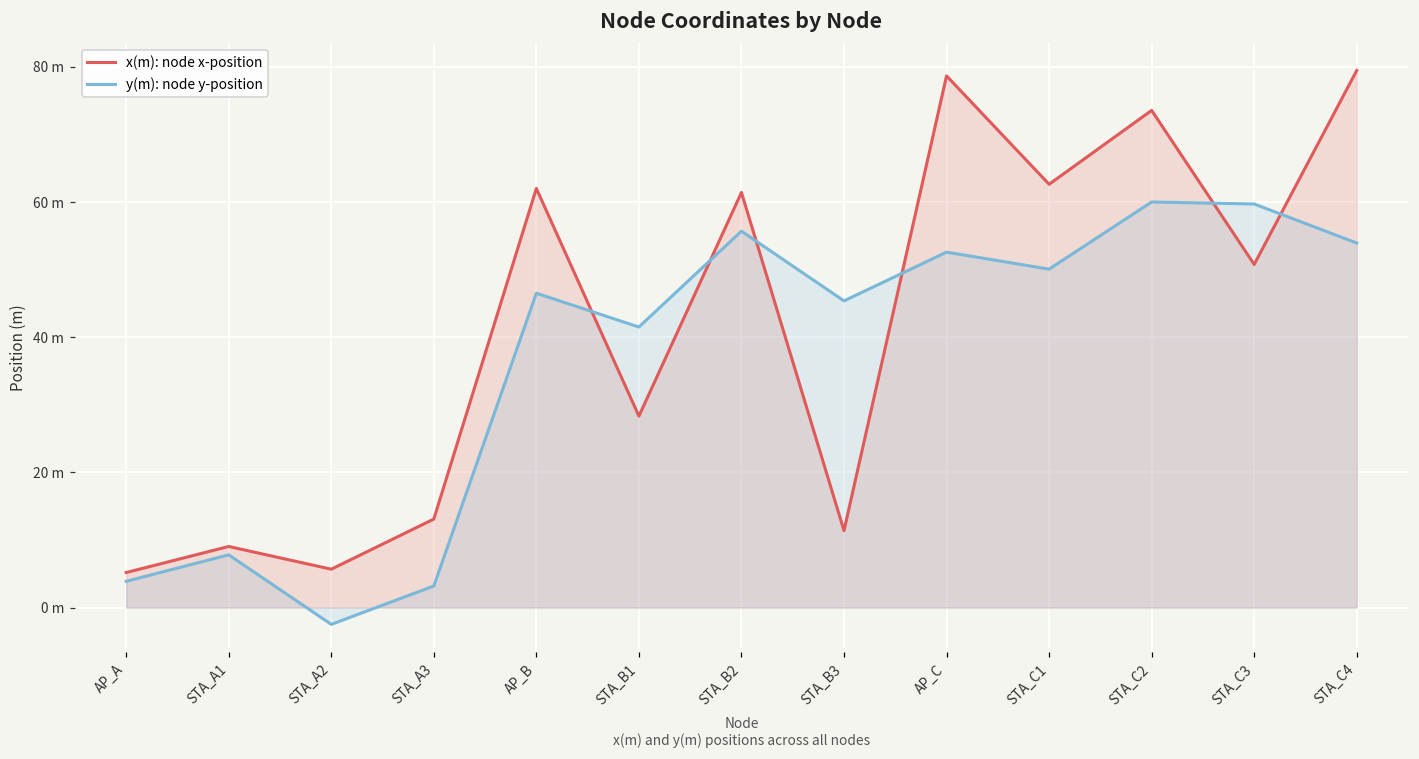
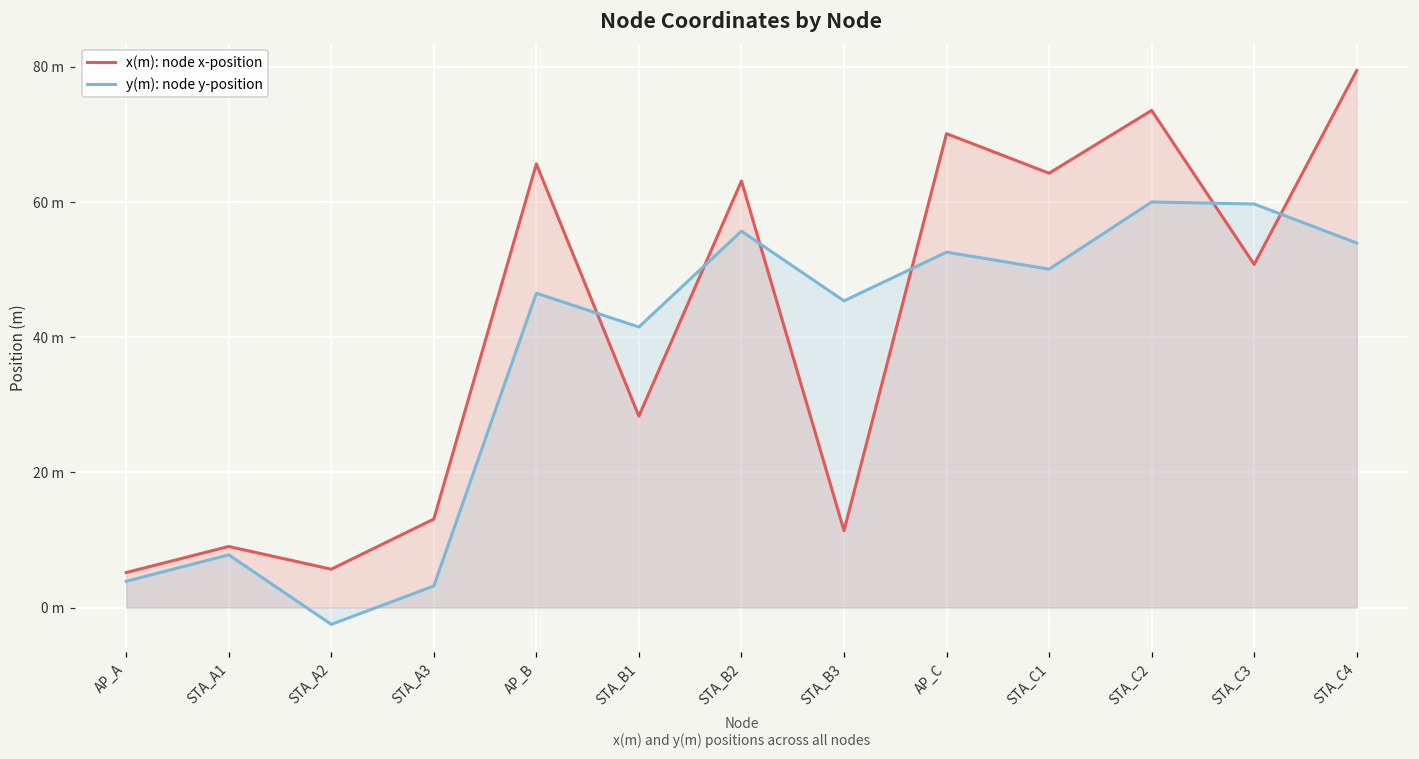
x(m): node x-position, AP_B: 62 m -> 66 m
x(m): node x-position, STA_B2: 61 m -> 63 m
x(m): node x-position, AP_C: 79 m -> 70 m
x(m): node x-position, STA_C1: 63 m -> 64 m
